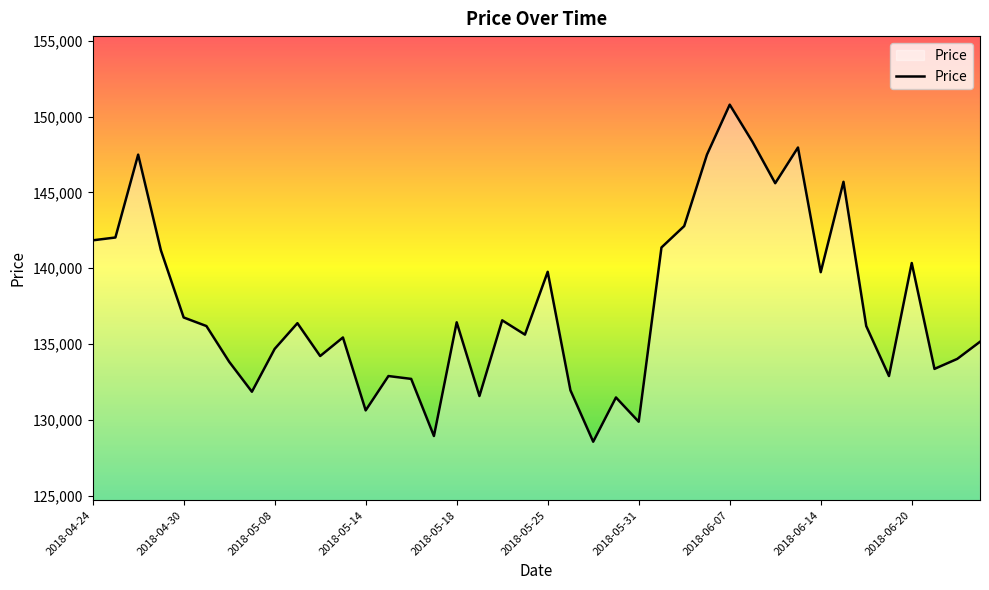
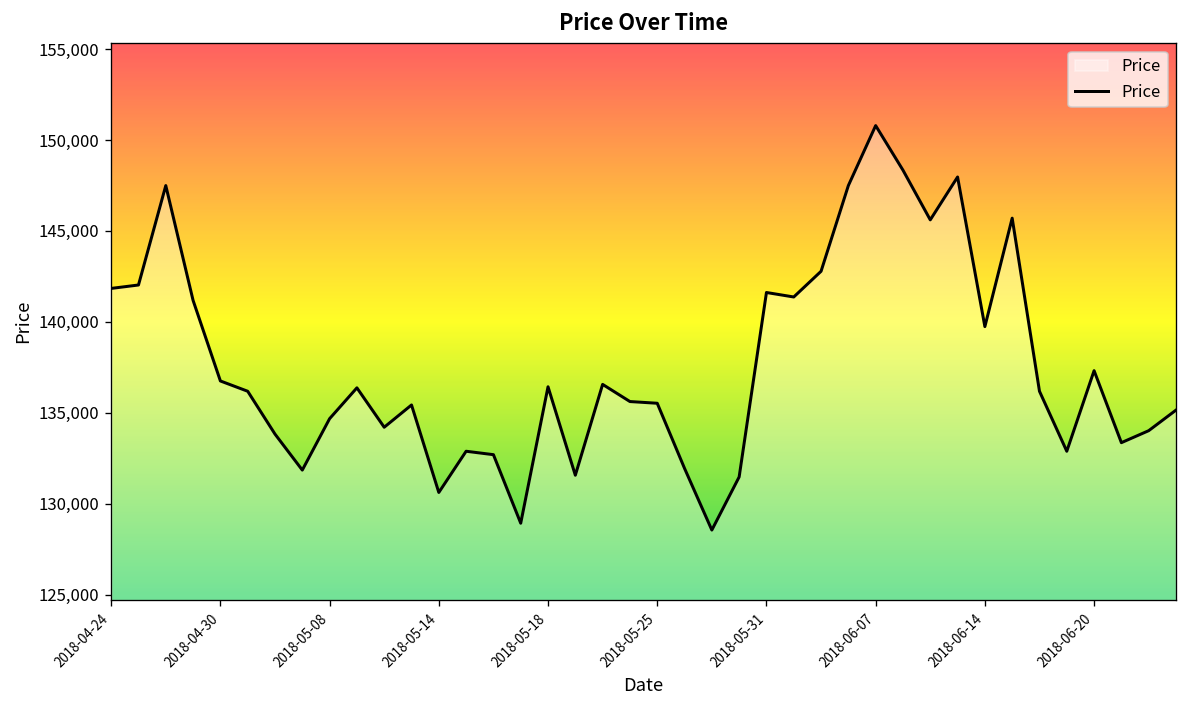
2018-05-25: 139,800 -> 135,500
2018-05-31: 129,900 -> 141,600
2018-06-20: 140,300 -> 137,300
